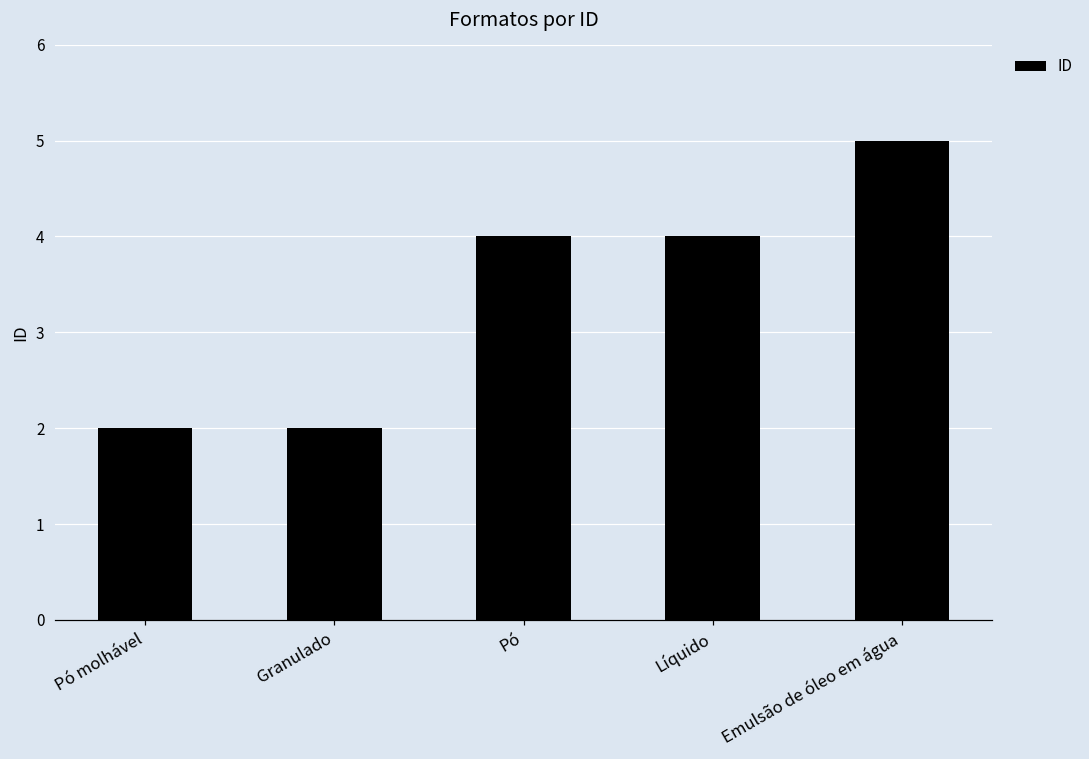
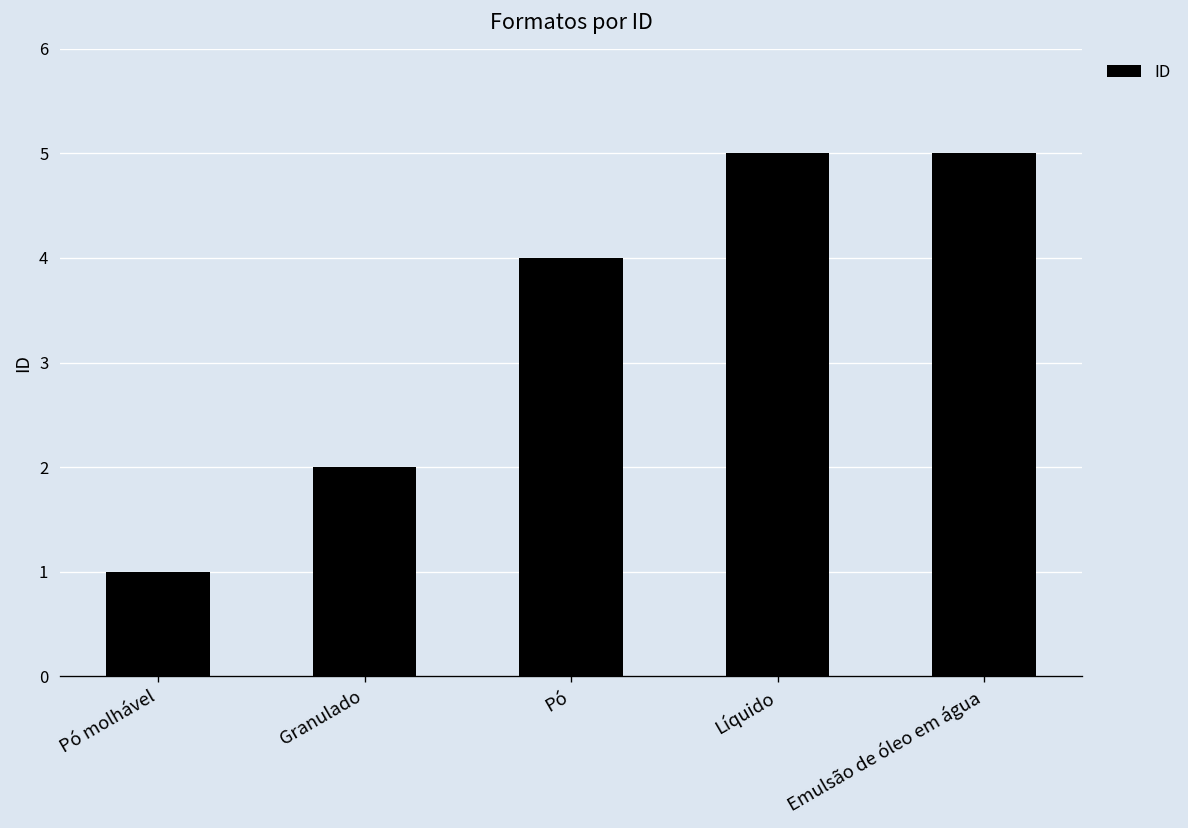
Pó molhável: 2 -> 1
Líquido: 4 -> 5
